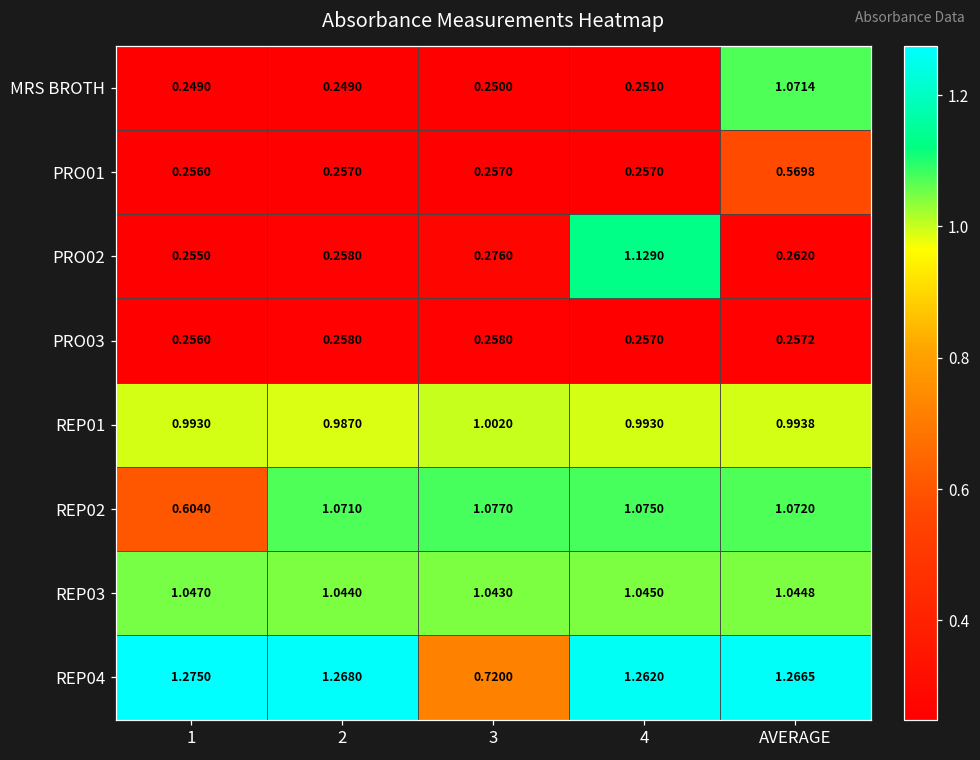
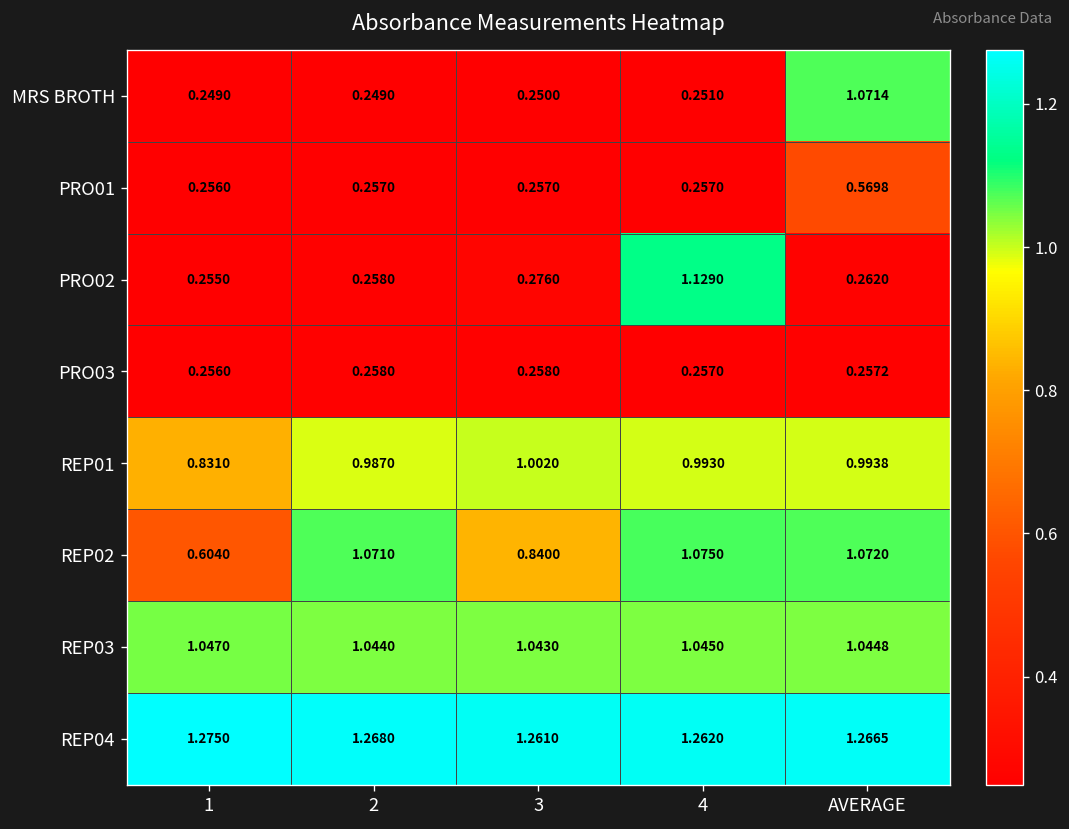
REP01, 1: 0.9930 -> 0.8310
REP02, 3: 1.0770 -> 0.8400
REP04, 3: 0.7200 -> 1.2610
